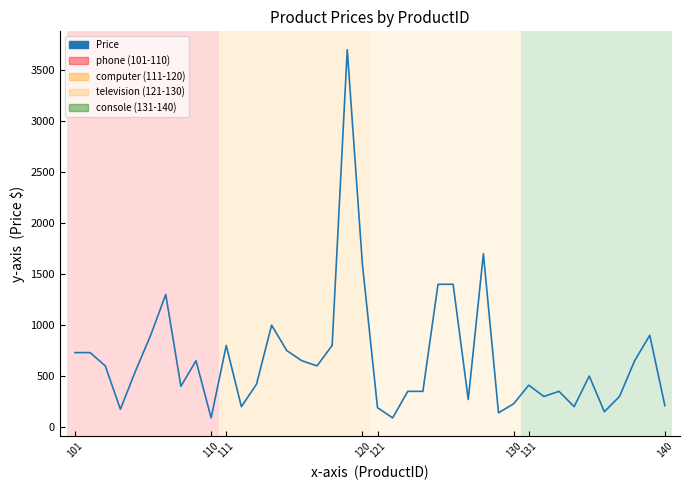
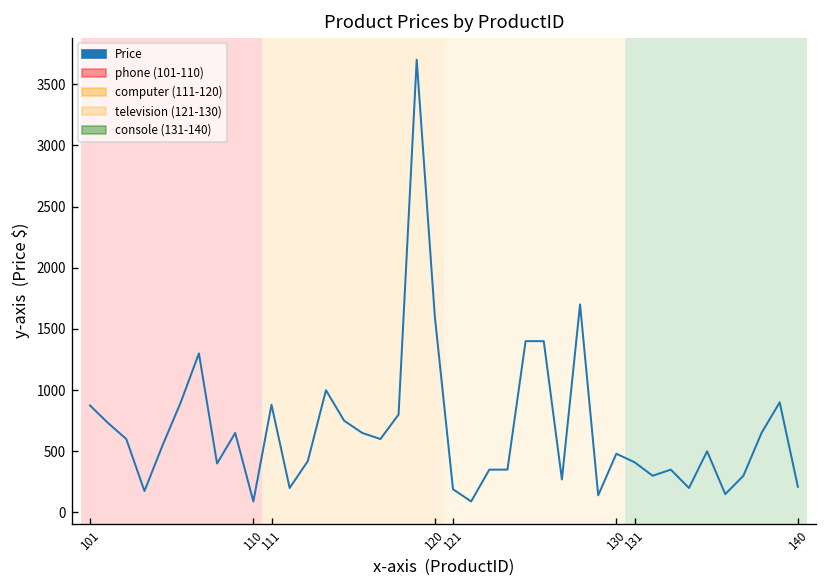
101: 730 -> 870
111: 800 -> 880
130: 230 -> 480
